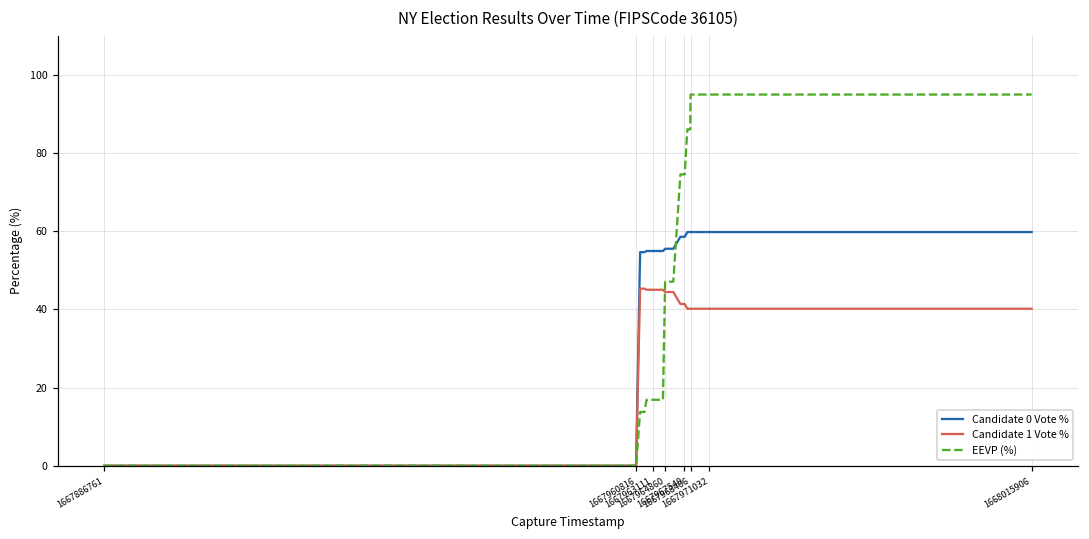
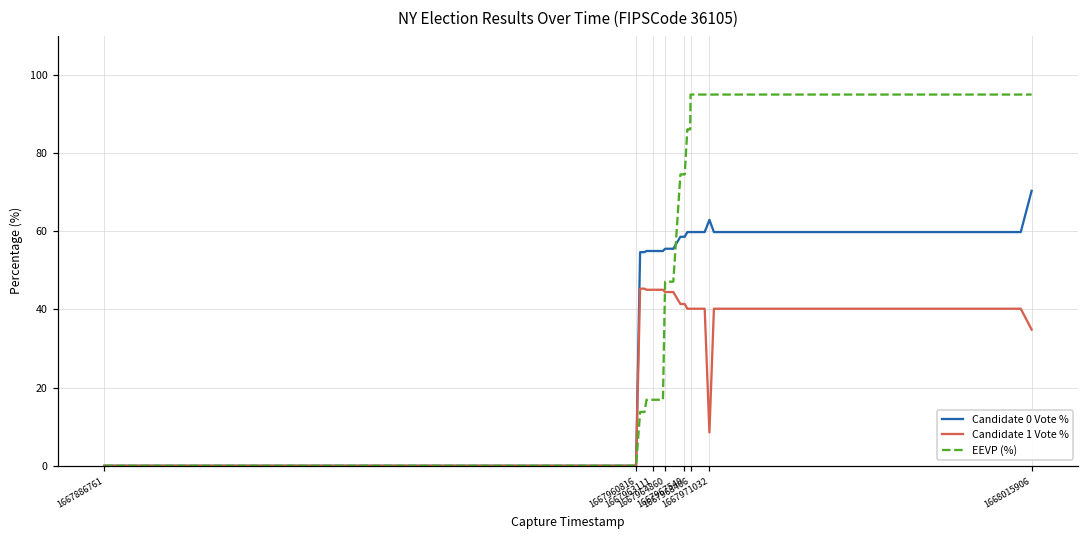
Candidate 0 Vote %, 1667971032: 60 -> 63
Candidate 1 Vote %, 1667971032: 40 -> 9
Candidate 0 Vote %, 1668015906: 60 -> 70
Candidate 1 Vote %, 1668015906: 40 -> 35
